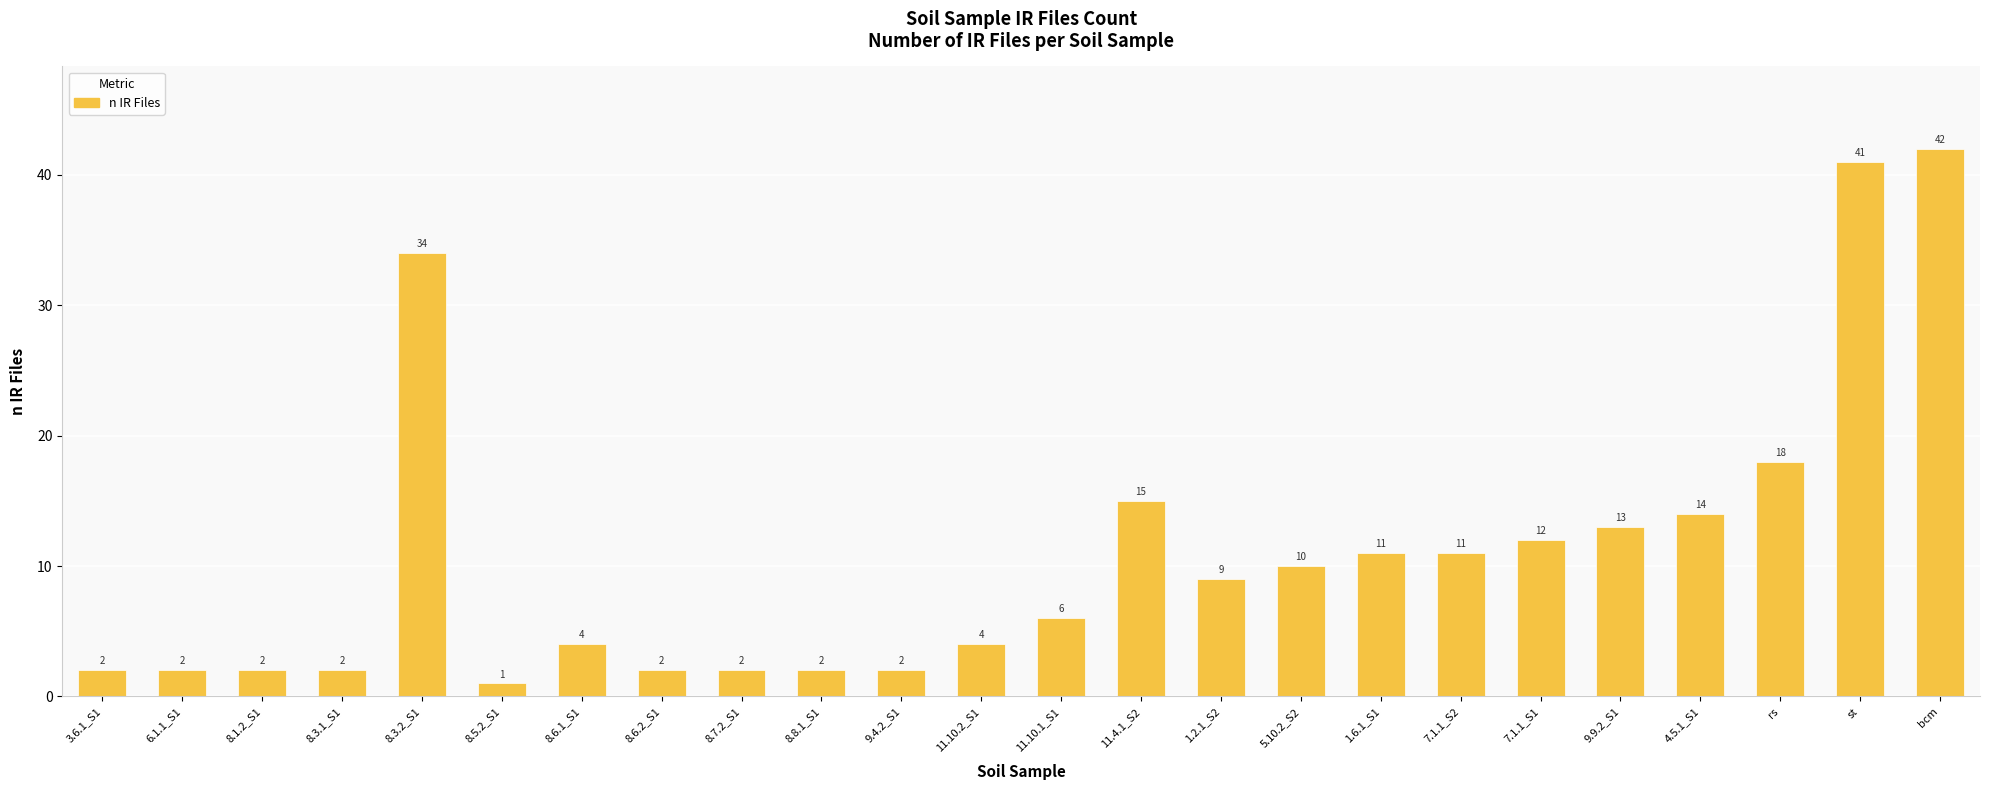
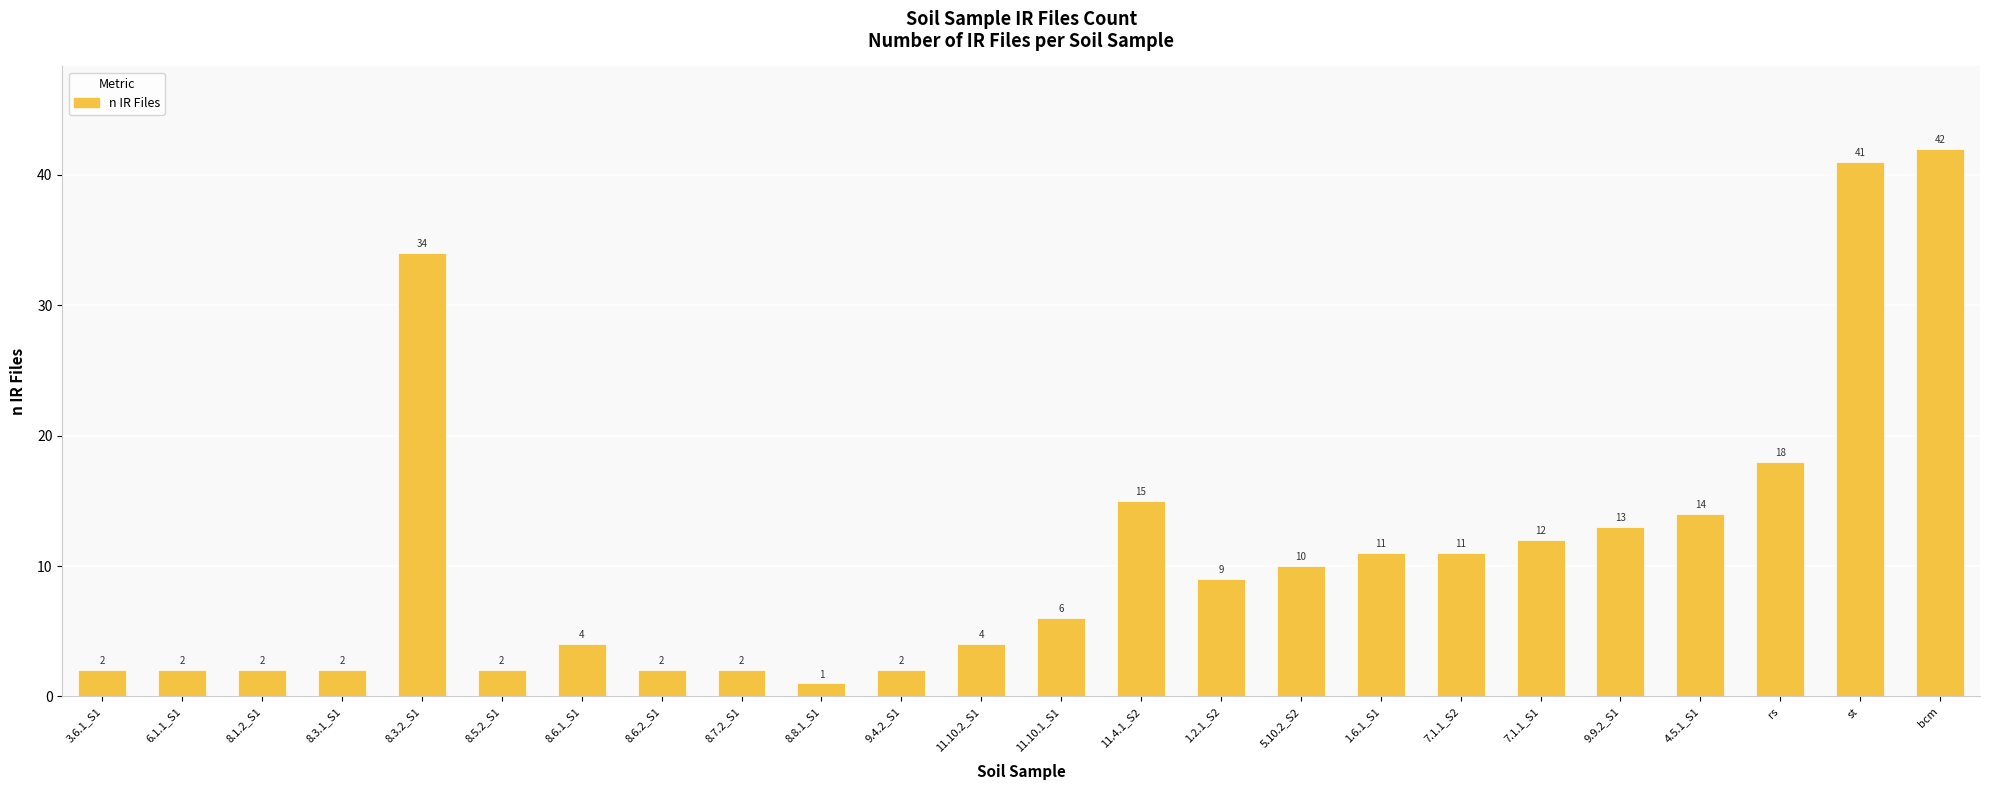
8.5.2_S1: 1 -> 2
8.8.1_S1: 2 -> 1
